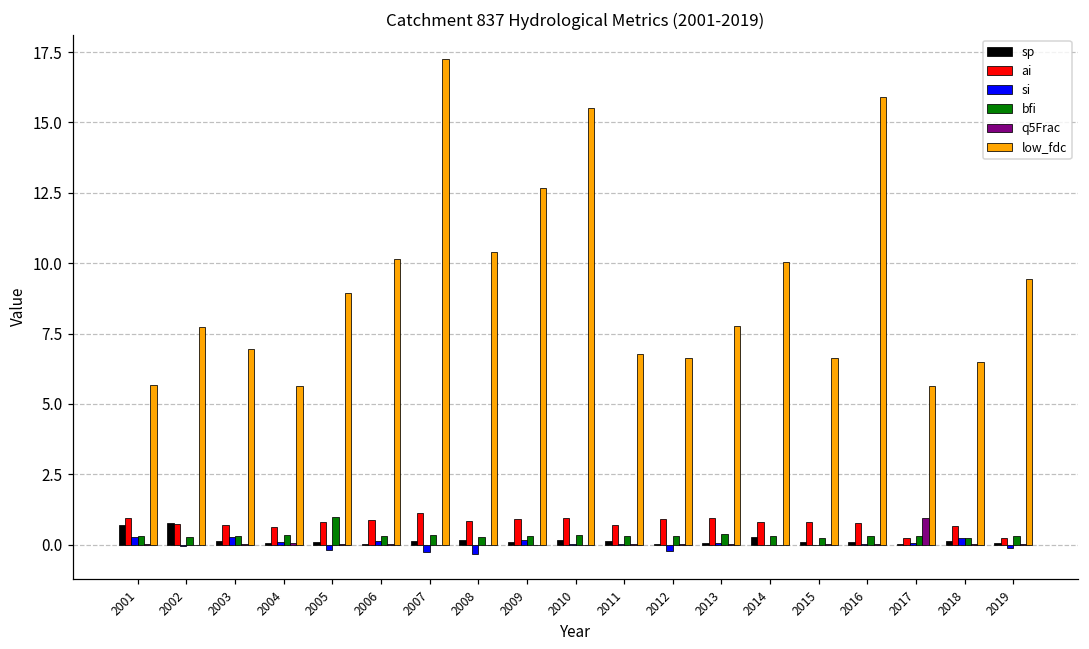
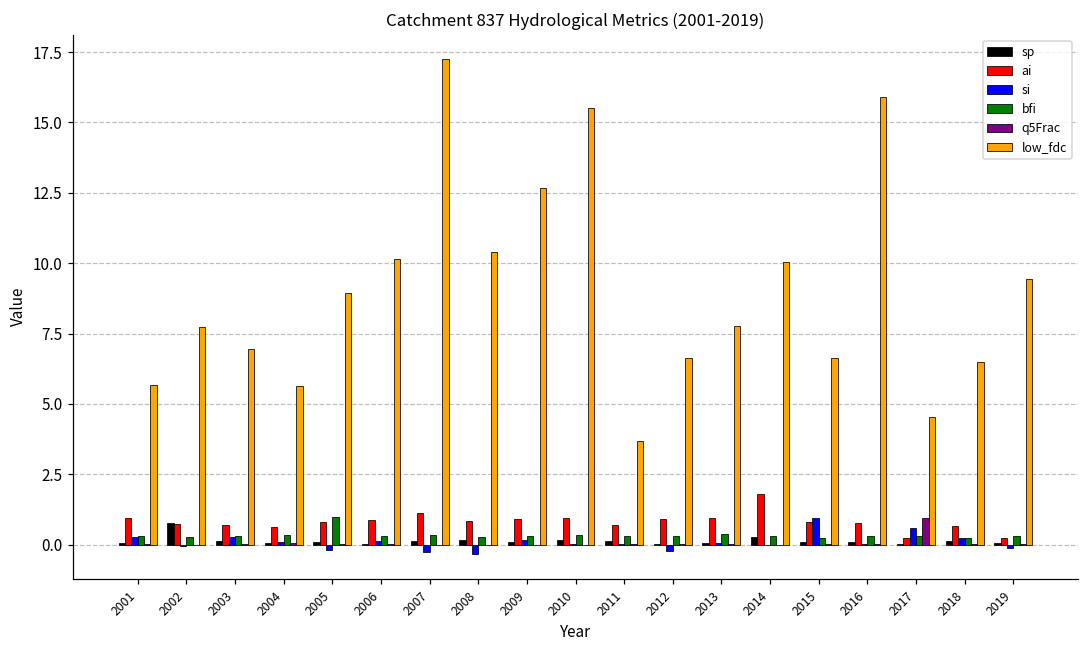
sp, 2001: 0.7 -> 0.1
low_fdc, 2011: 6.8 -> 3.7
ai, 2014: 0.8 -> 1.8
si, 2015: 0.0 -> 0.9
si, 2017: 0.1 -> 0.6
low_fdc, 2017: 5.6 -> 4.5
